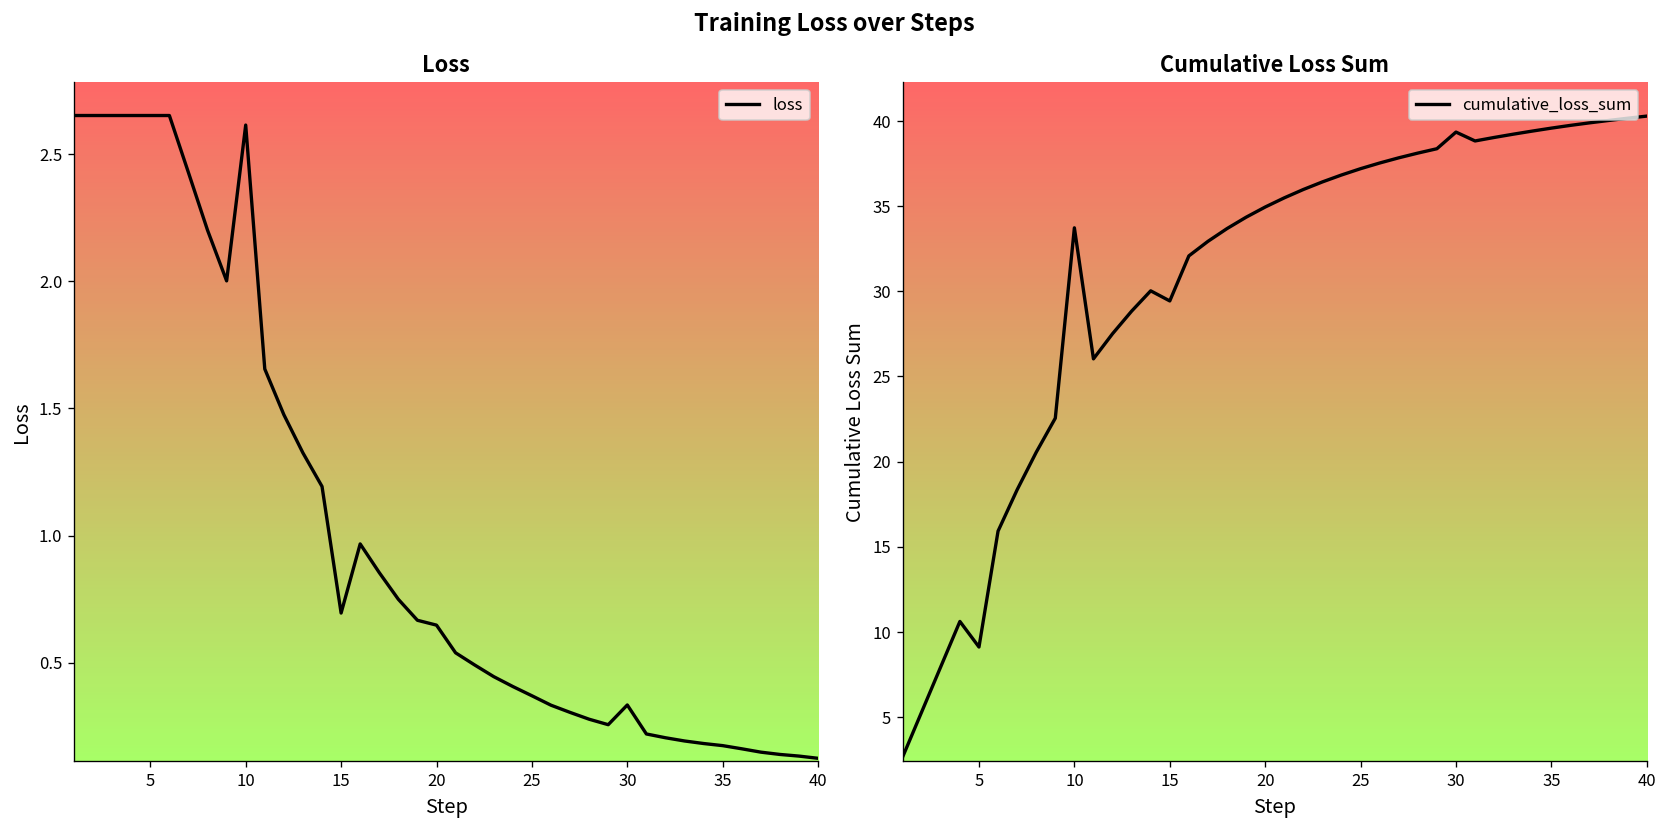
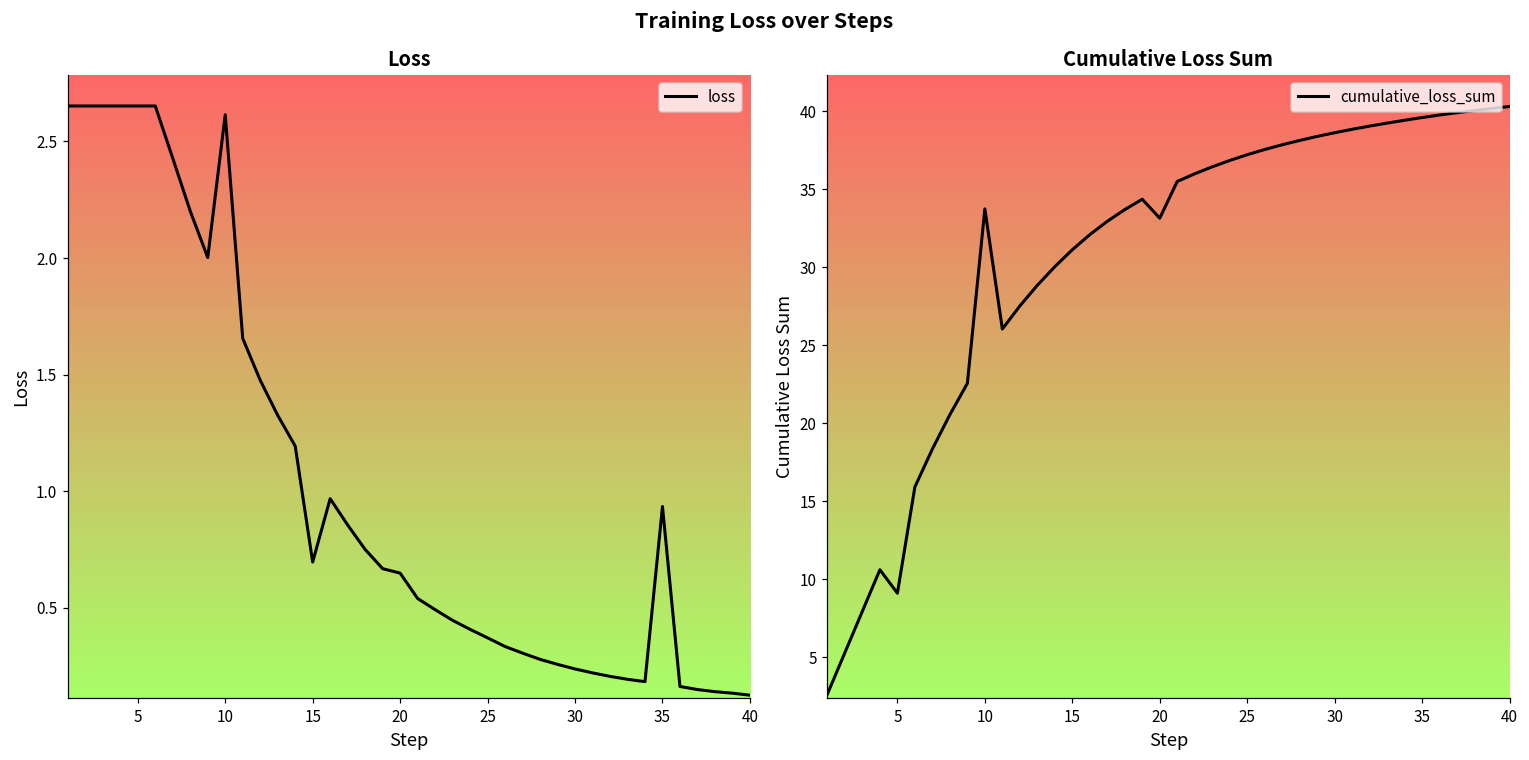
Loss, 30: 0.33 -> 0.24
Loss, 35: 0.17 -> 0.93
Cumulative Loss Sum, 15: 29.4 -> 31.1
Cumulative Loss Sum, 20: 34.9 -> 33.1
Cumulative Loss Sum, 30: 39.3 -> 38.6
